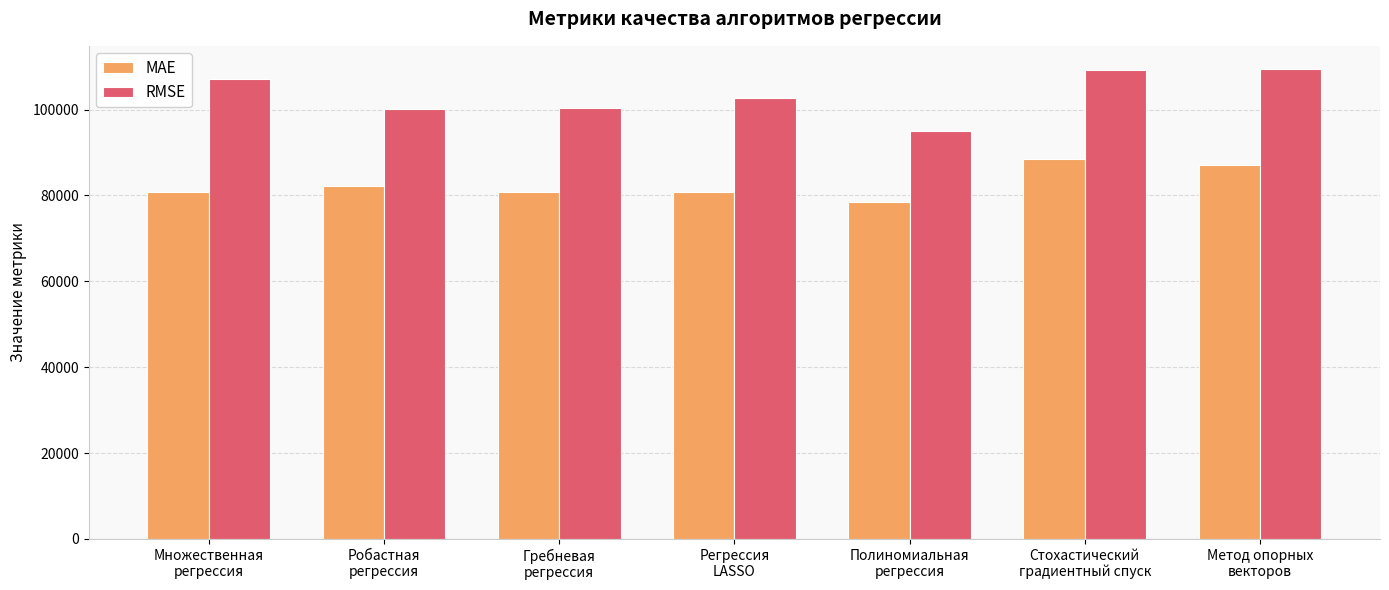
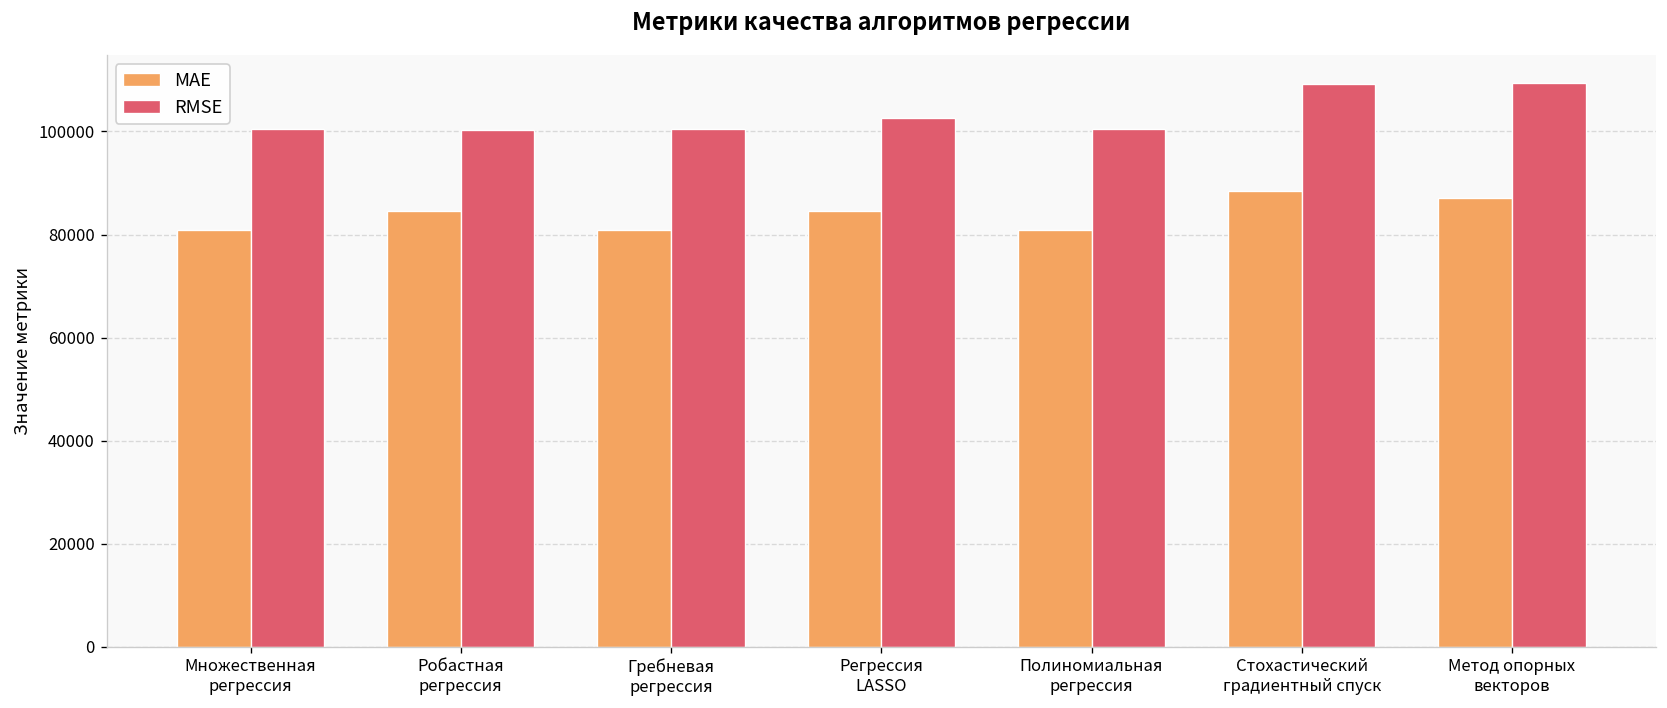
RMSE, Множественная регрессия: 107000 -> 100000
MAE, Робастная регрессия: 82000 -> 85000
MAE, Регрессия LASSO: 81000 -> 85000
MAE, Полиномиальная регрессия: 79000 -> 81000
RMSE, Полиномиальная регрессия: 95000 -> 100000
